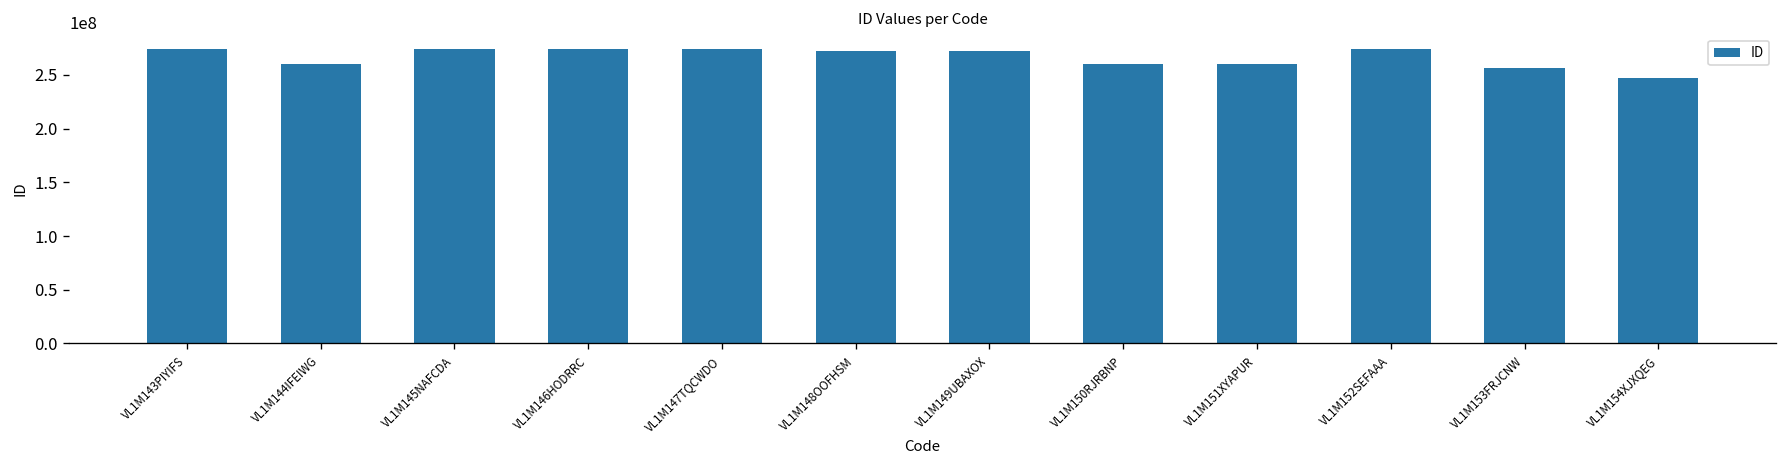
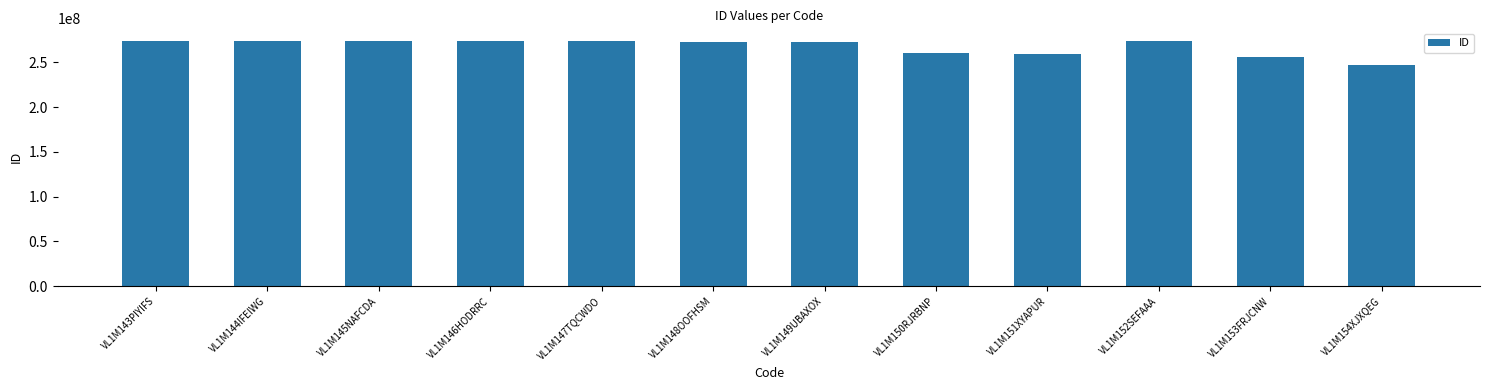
VL1M144IFEIWG: 260000000 -> 270000000
